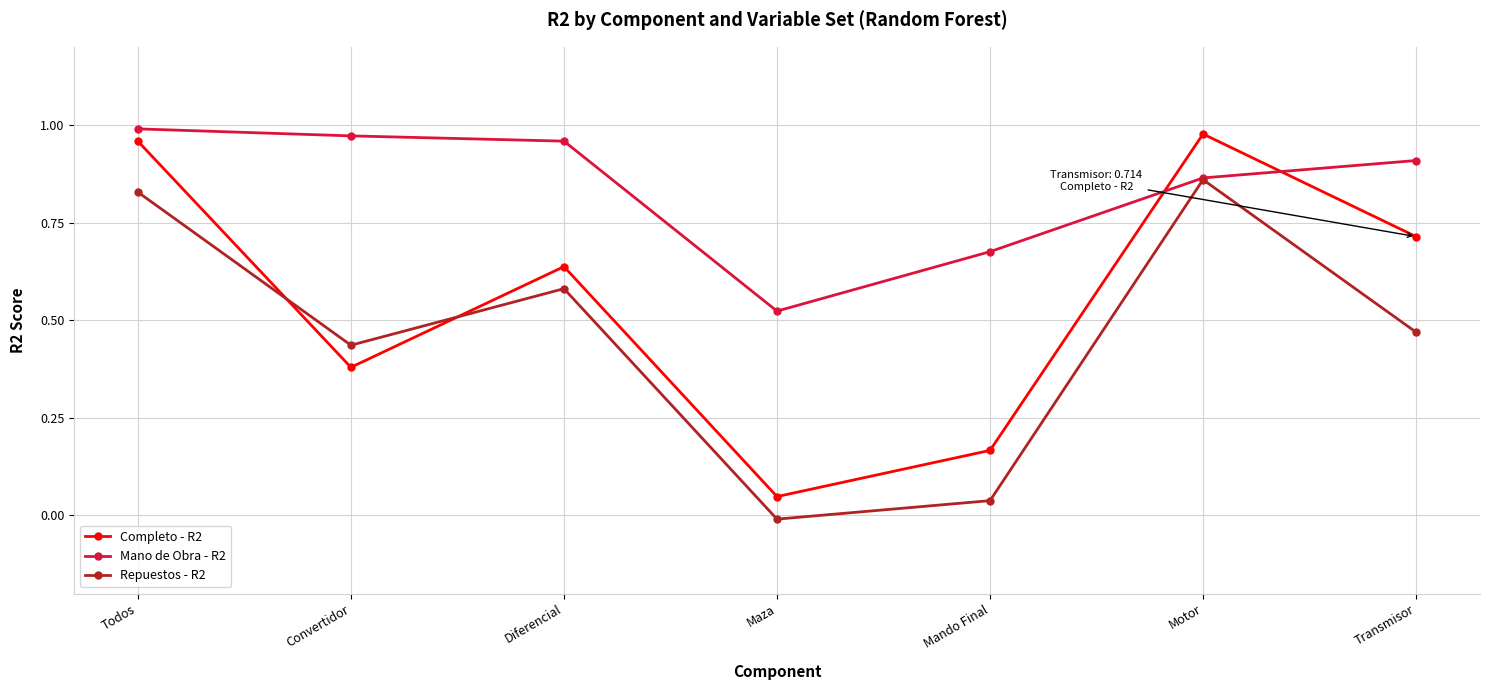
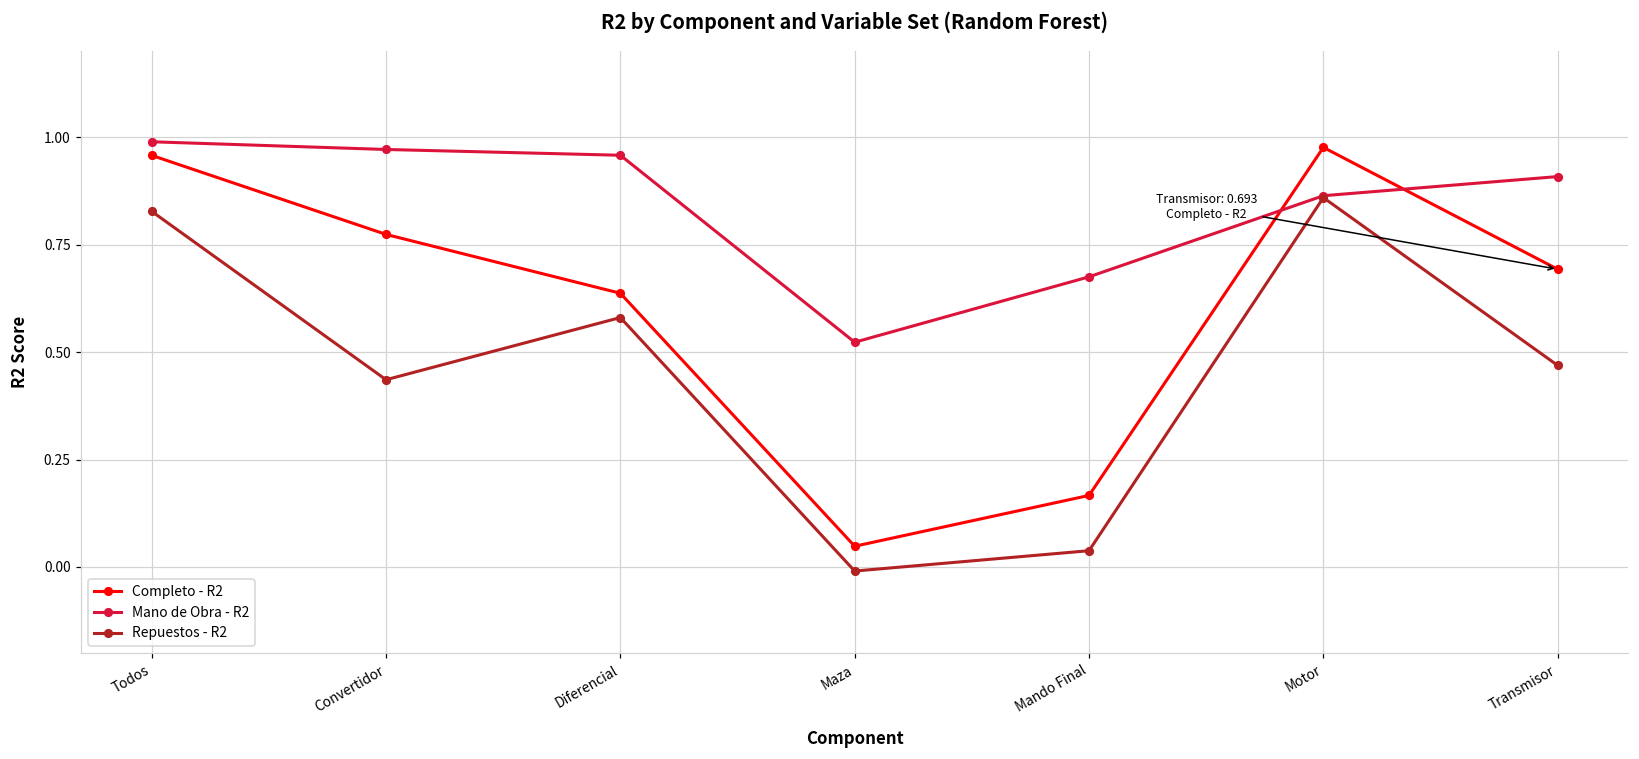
Completo - R2, Convertidor: 0.38 -> 0.77
Completo - R2, Transmisor: 0.714 -> 0.693
